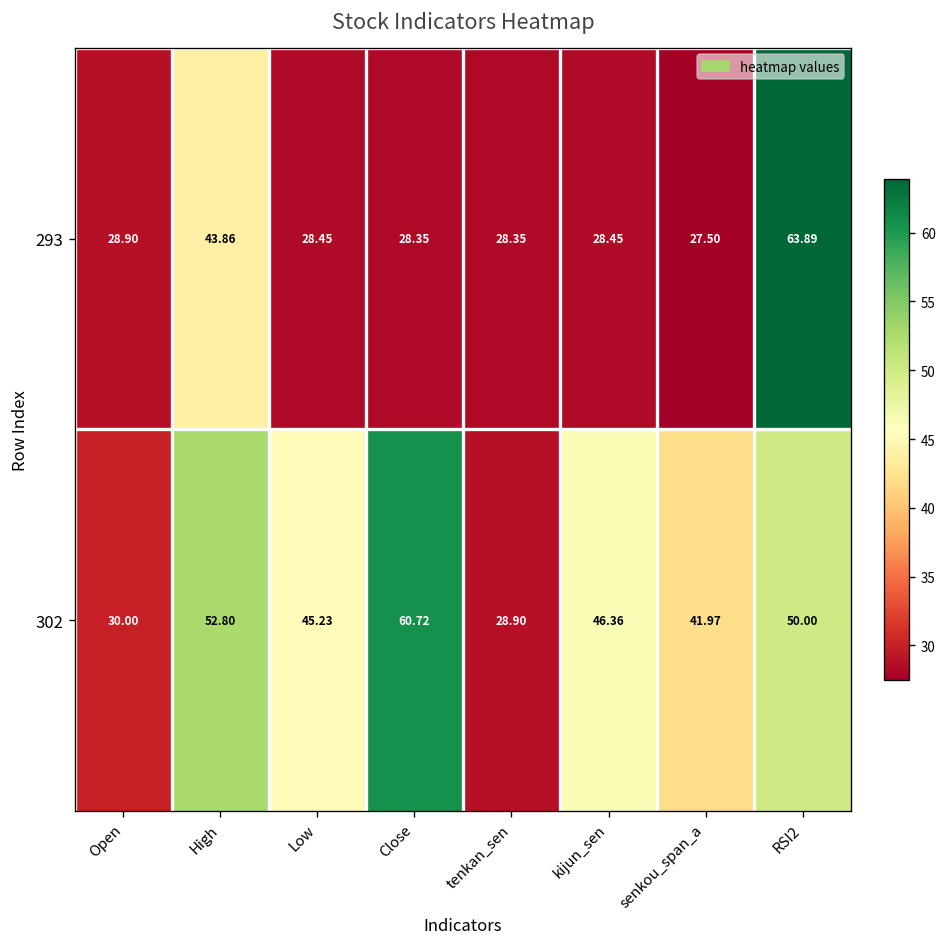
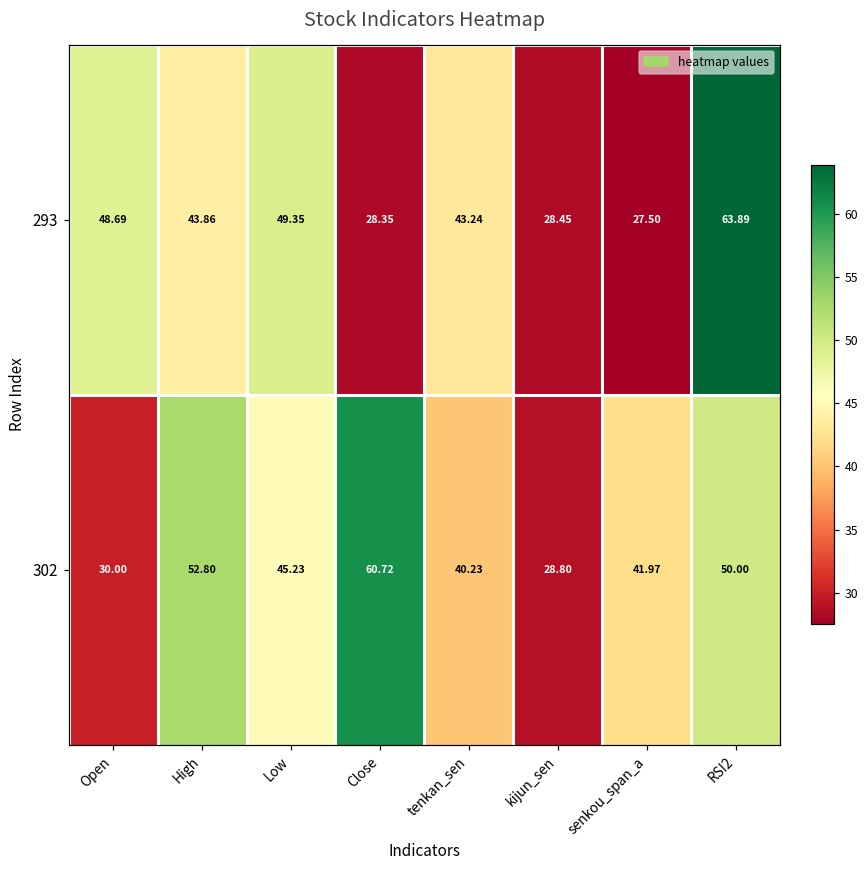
293, Open: 28.90 -> 48.69
293, Low: 28.45 -> 49.35
293, tenkan_sen: 28.35 -> 43.24
302, tenkan_sen: 28.90 -> 40.23
302, kijun_sen: 46.36 -> 28.80
